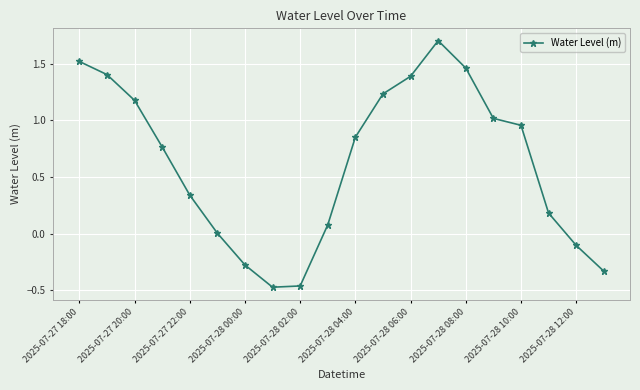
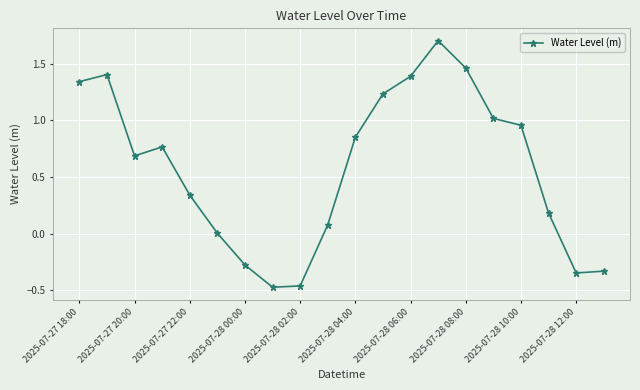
2025-07-27 18:00: 1.52 -> 1.34
2025-07-27 20:00: 1.18 -> 0.69
2025-07-28 12:00: -0.10 -> -0.35
